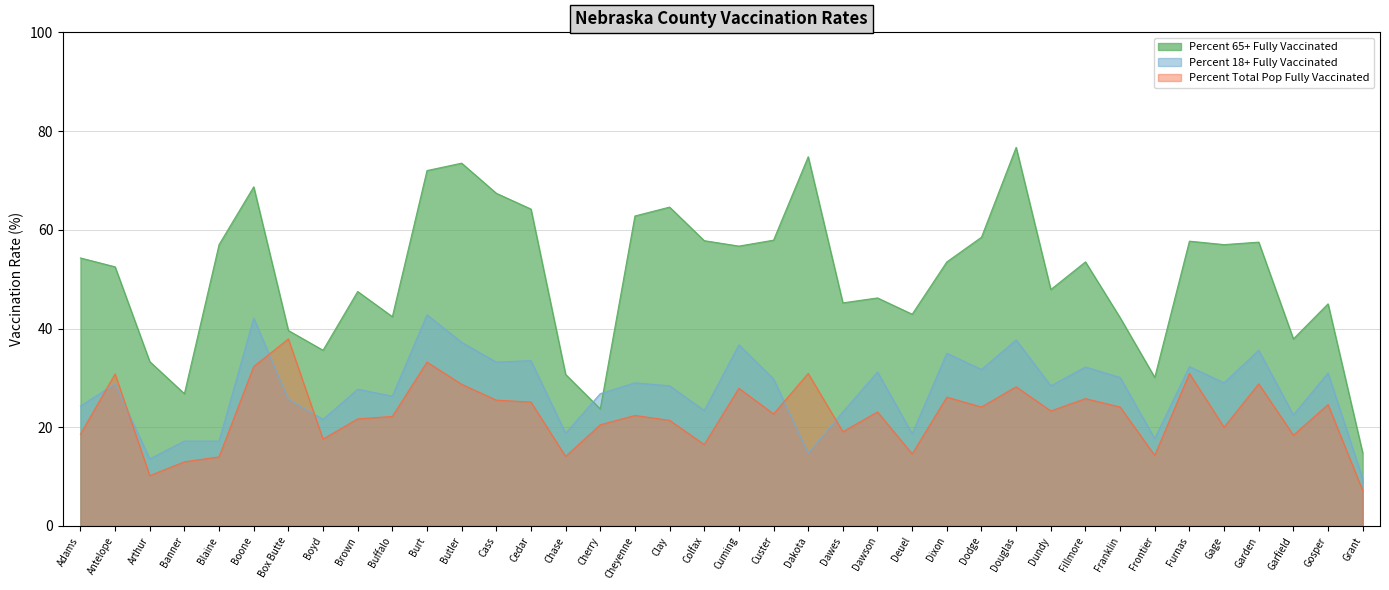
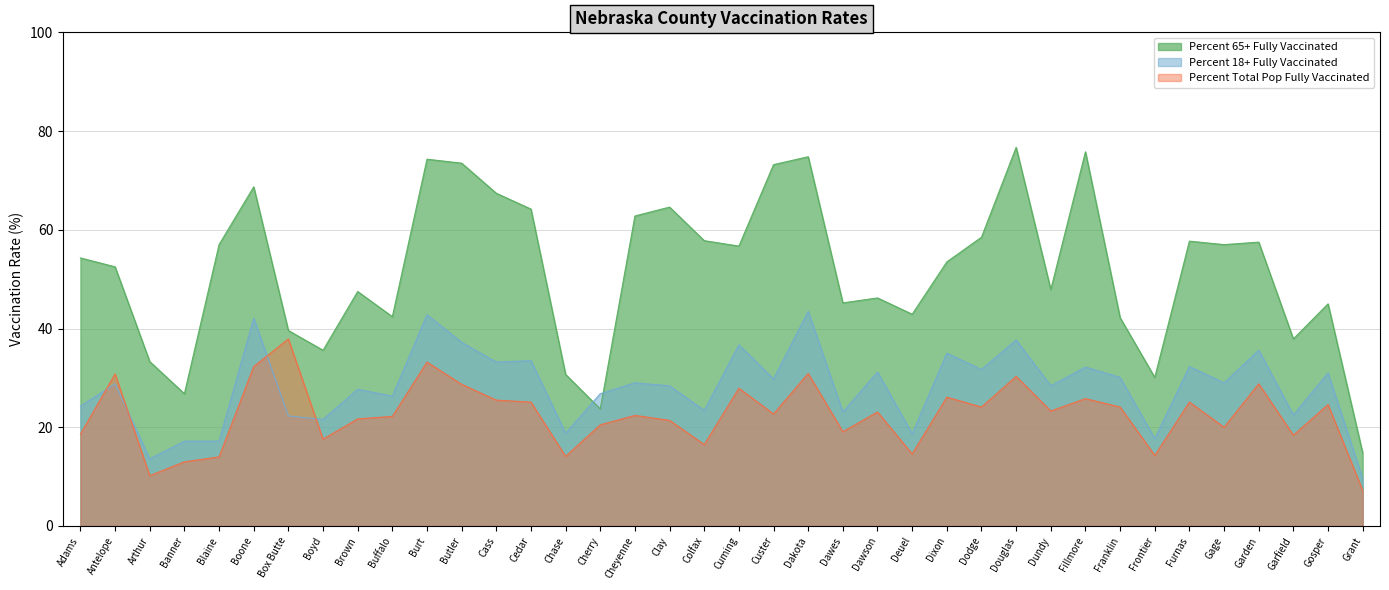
Percent 18+ Fully Vaccinated, Box Butte: 26 -> 22
Percent 65+ Fully Vaccinated, Burt: 72 -> 74
Percent 65+ Fully Vaccinated, Custer: 58 -> 73
Percent 18+ Fully Vaccinated, Dakota: 15 -> 44
Percent Total Pop Fully Vaccinated, Douglas: 28 -> 30
Percent 65+ Fully Vaccinated, Fillmore: 54 -> 76
Percent Total Pop Fully Vaccinated, Furnas: 31 -> 25
